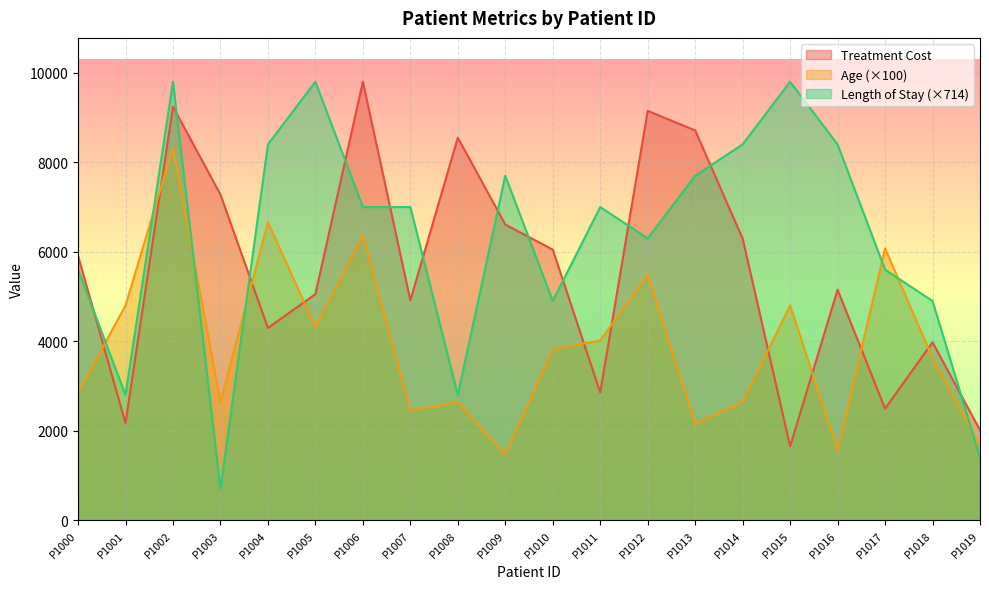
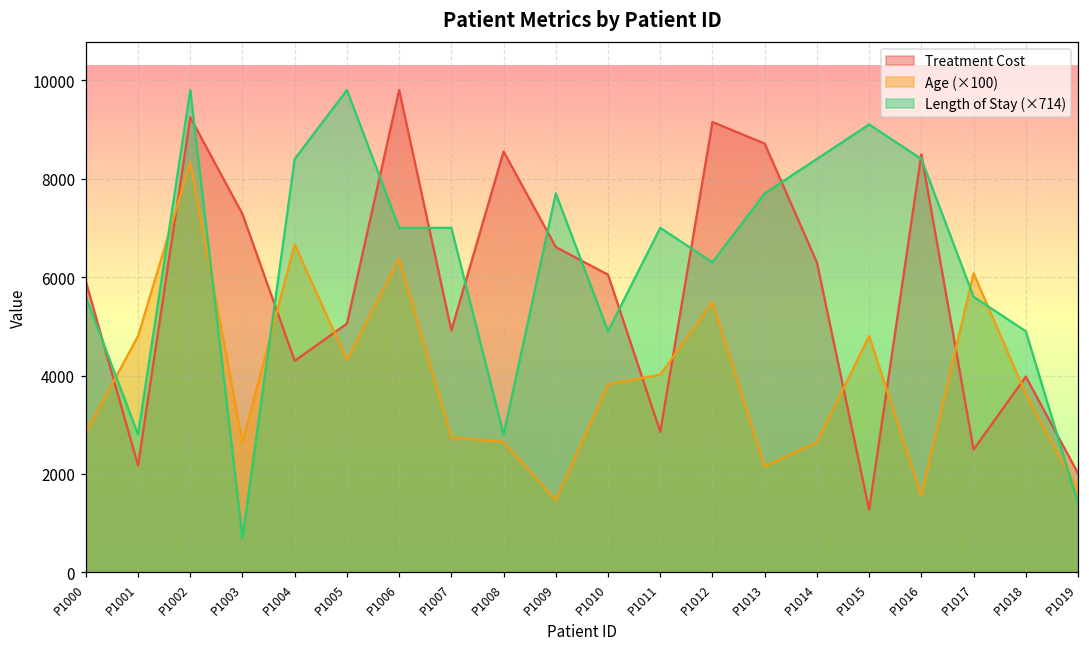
Age (×100), P1007: 2500 -> 2700
Treatment Cost, P1015: 1700 -> 1300
Length of Stay (×714), P1015: 9800 -> 9100
Treatment Cost, P1016: 5200 -> 8500
